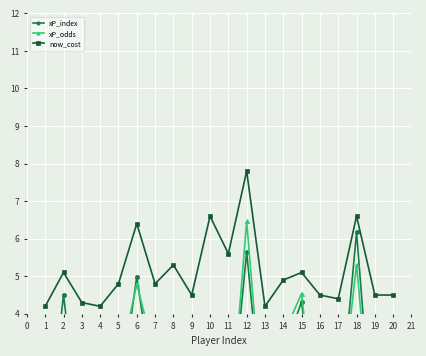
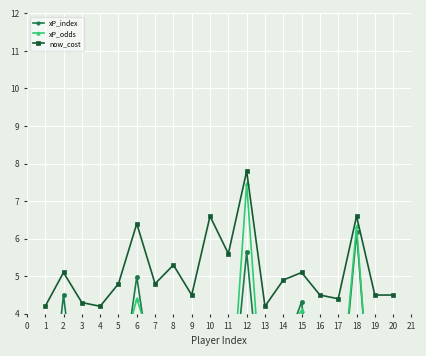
xP_odds, 6: 4.8 -> 4.4
xP_odds, 12: 6.5 -> 7.5
xP_odds, 15: 4.5 -> 4.1
xP_odds, 18: 5.3 -> 6.3
